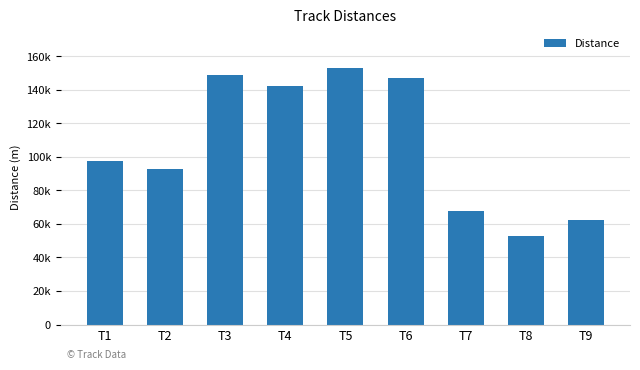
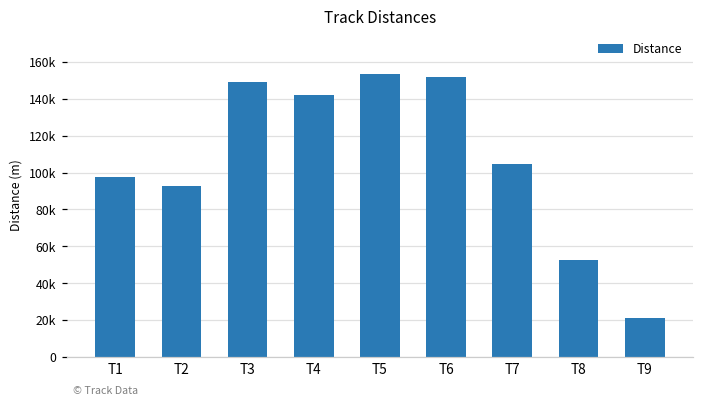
T6: 147000 -> 152000
T7: 68000 -> 105000
T9: 62000 -> 21000
